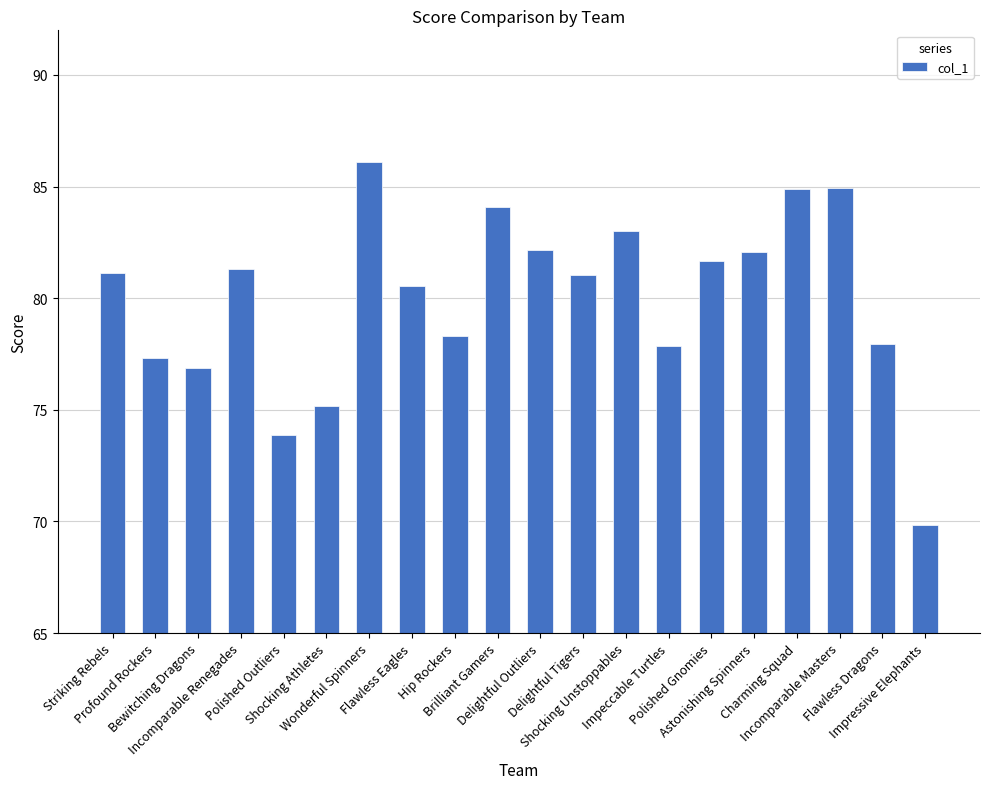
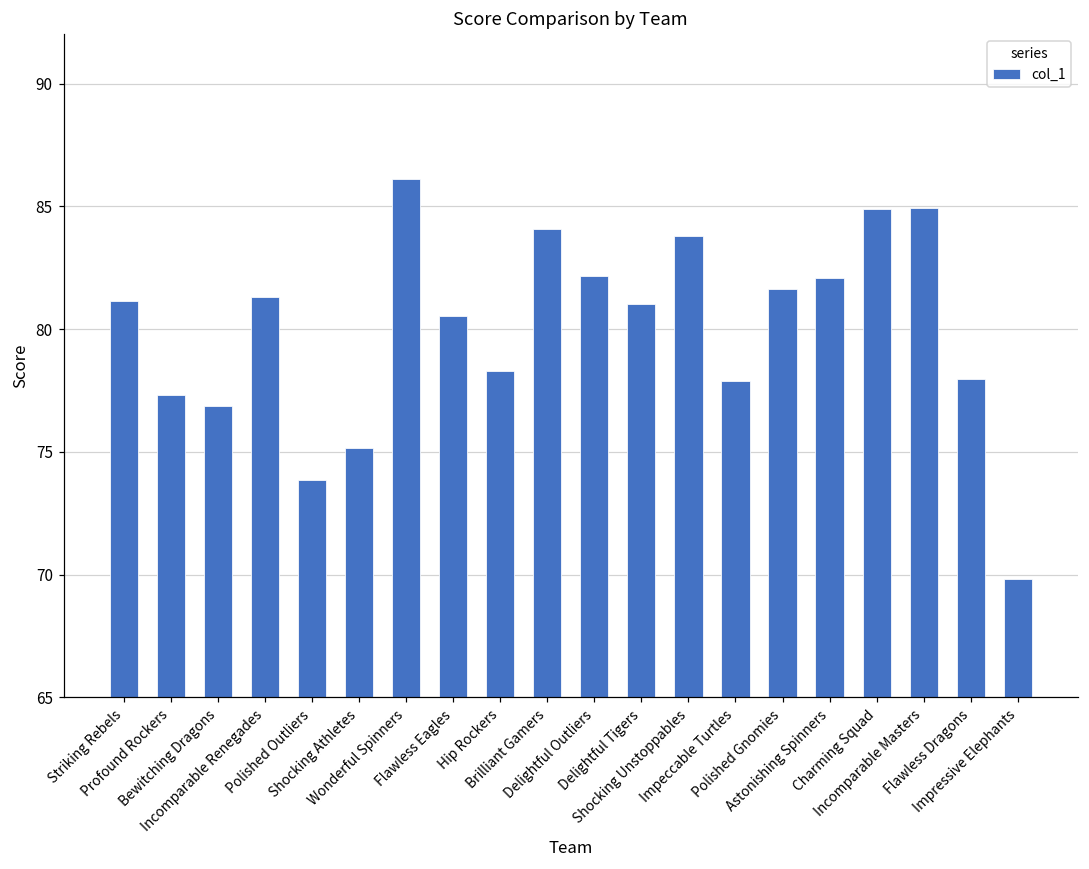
Shocking Unstoppables: 83.0 -> 83.8
